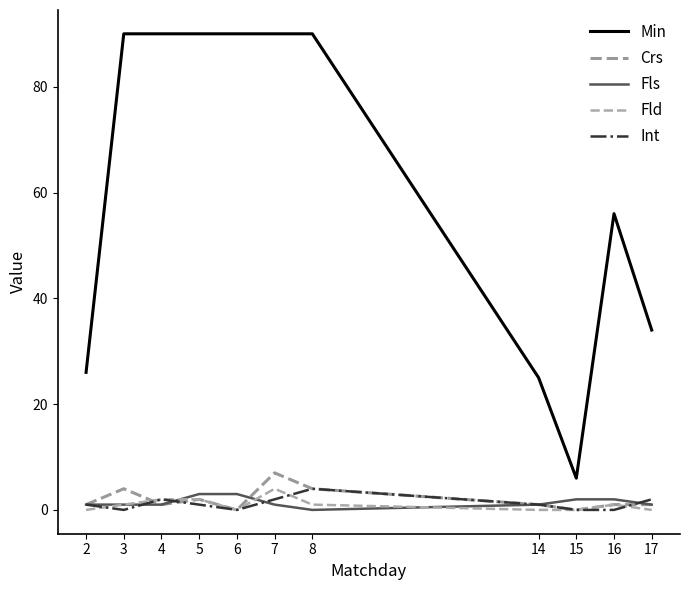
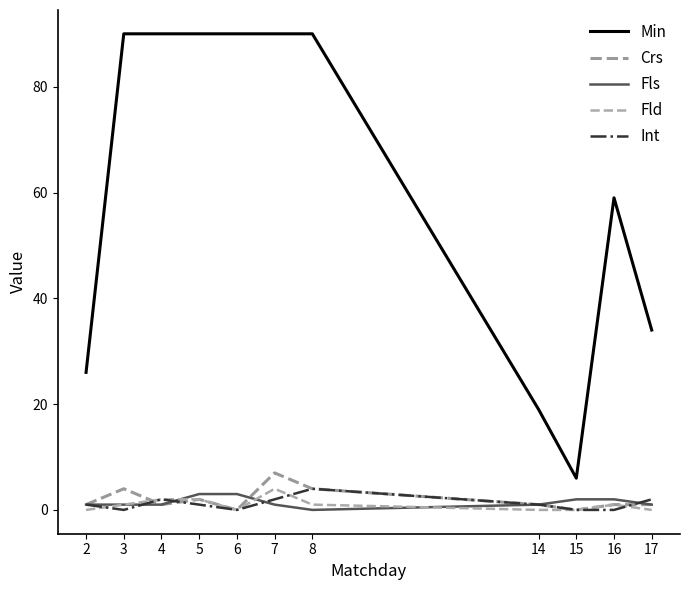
Min, 14: 25 -> 19
Min, 16: 56 -> 59
